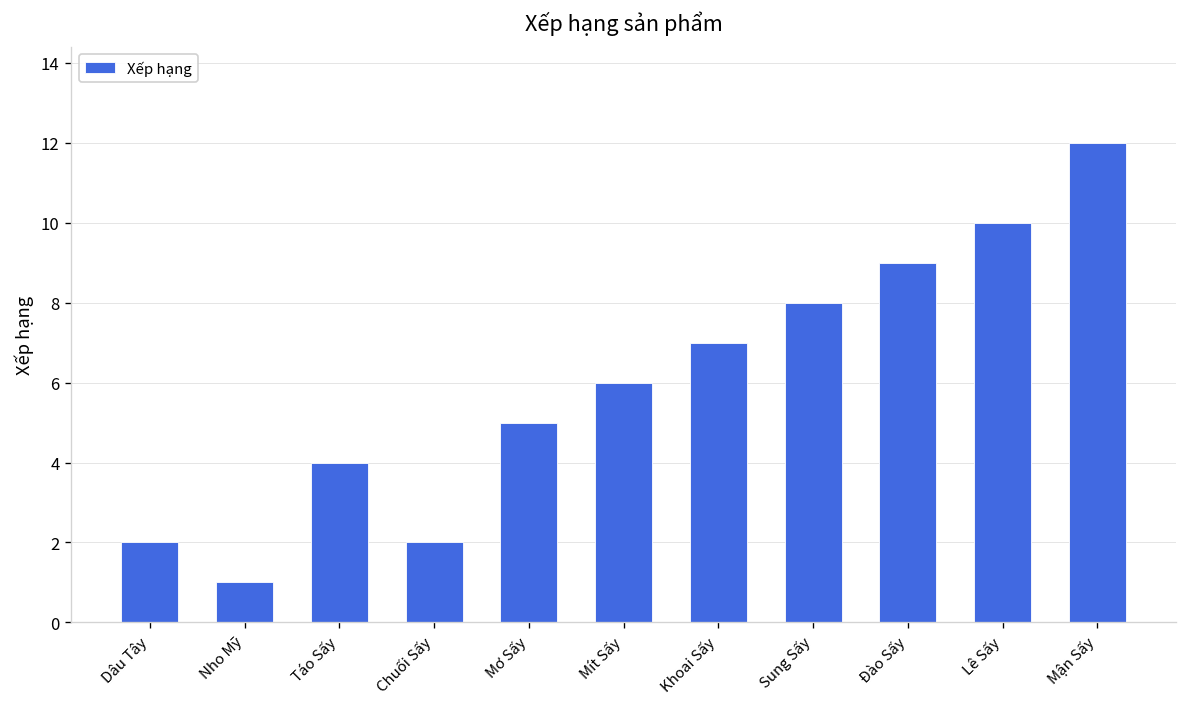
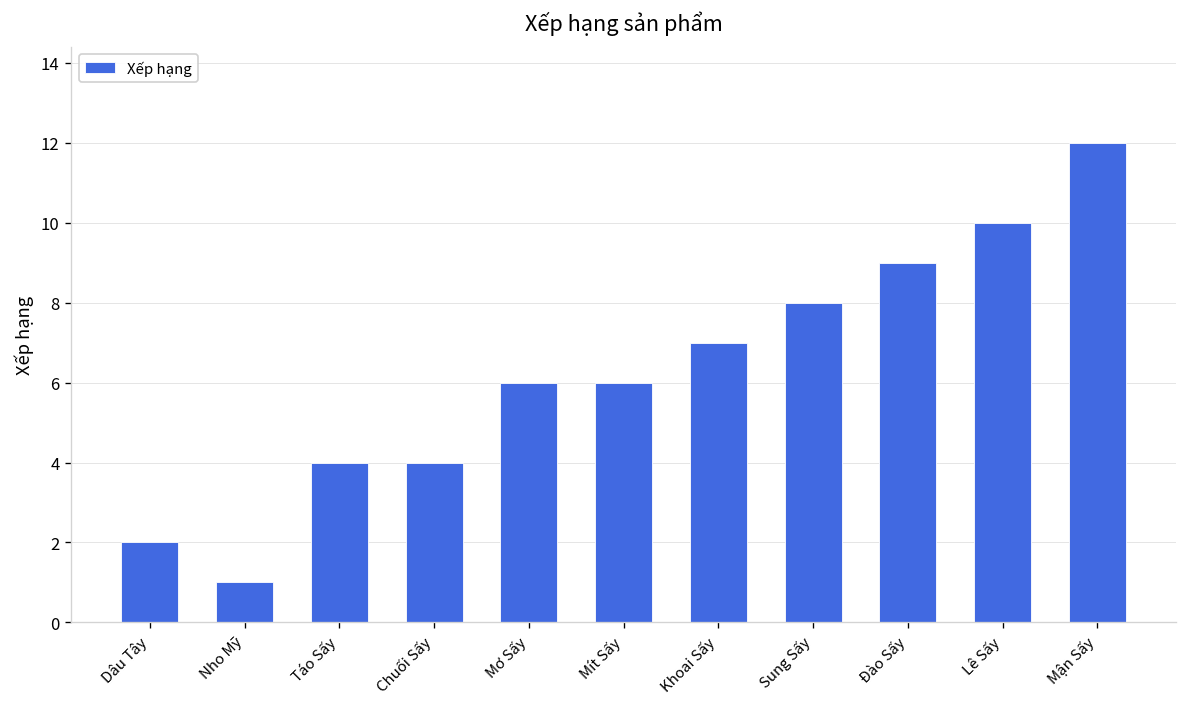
Chuối Sấy: 2 -> 4
Mơ Sấy: 5 -> 6
